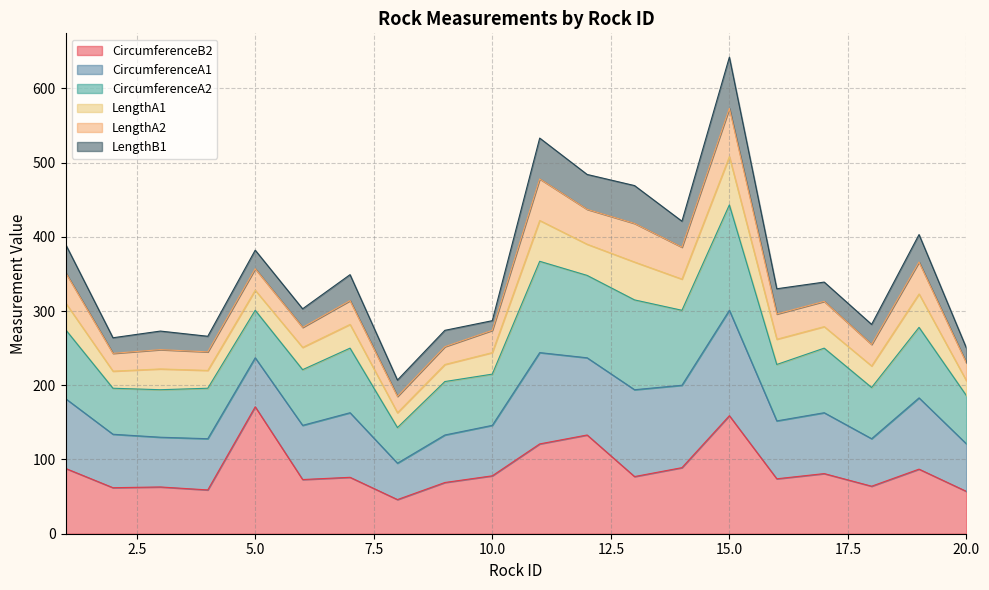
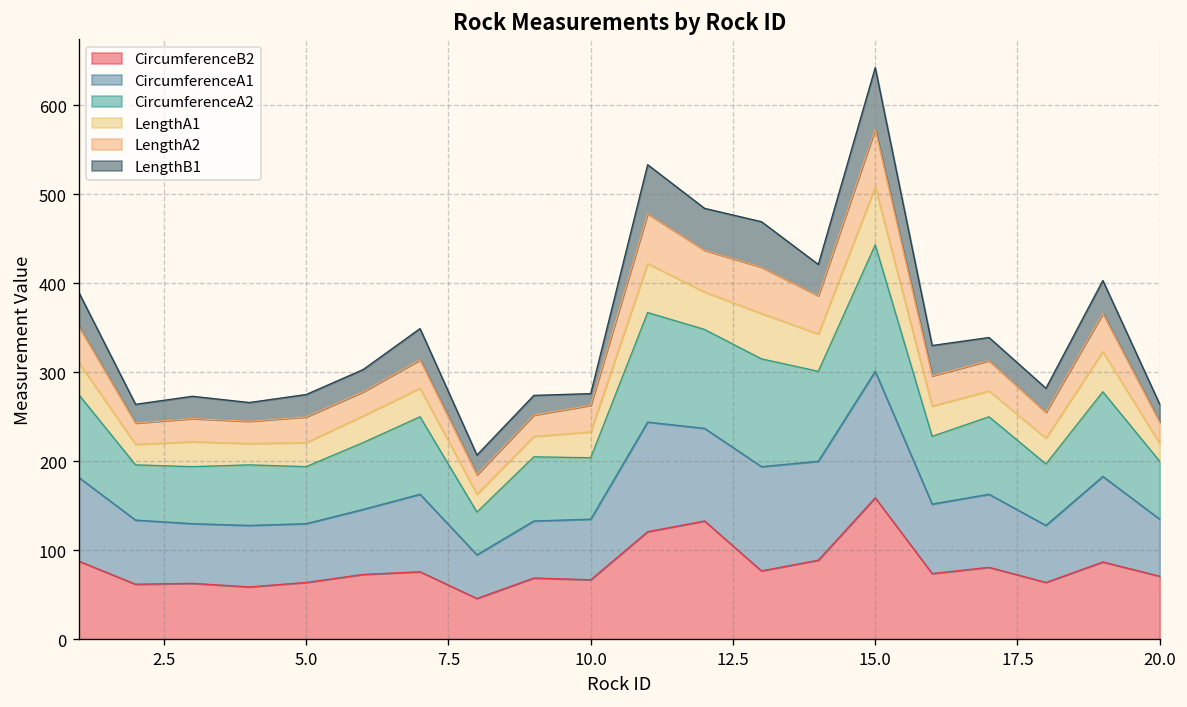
CircumferenceB2, 5.0: 170 -> 60
CircumferenceB2, 10.0: 80 -> 70
CircumferenceB2, 20.0: 60 -> 70
